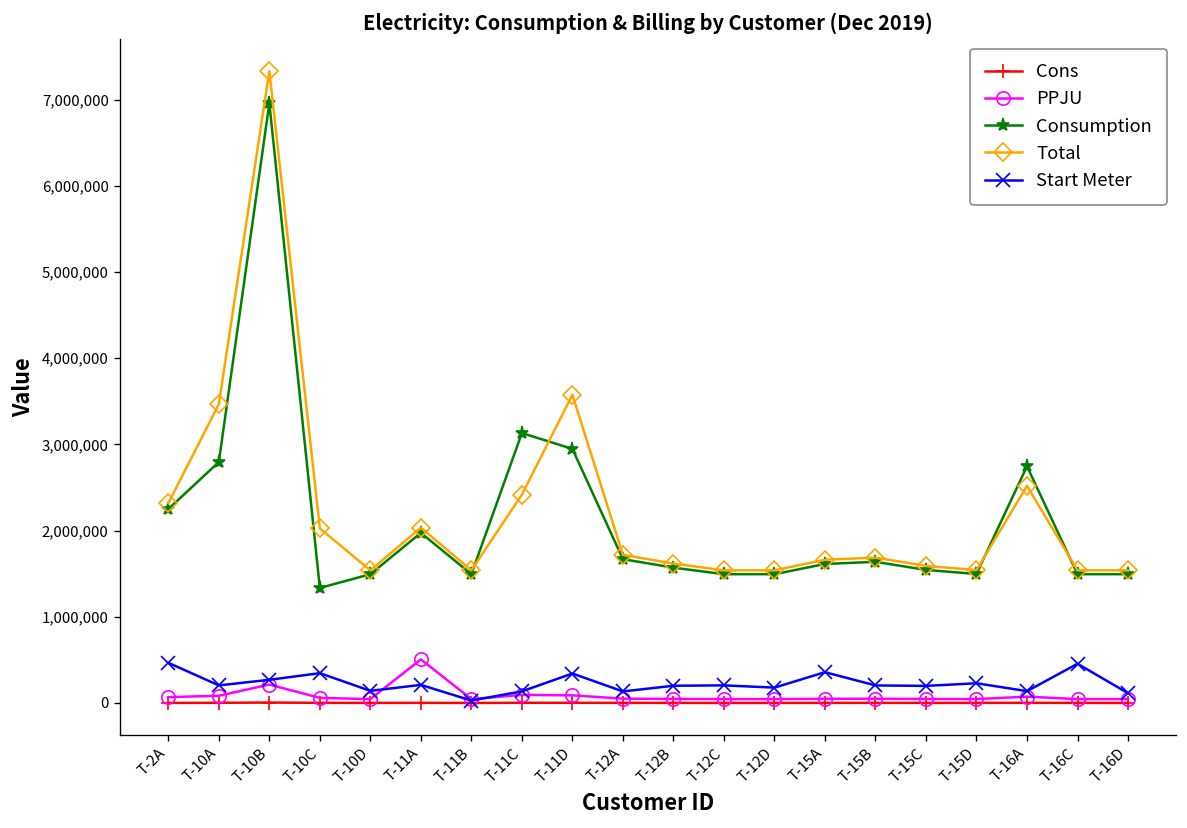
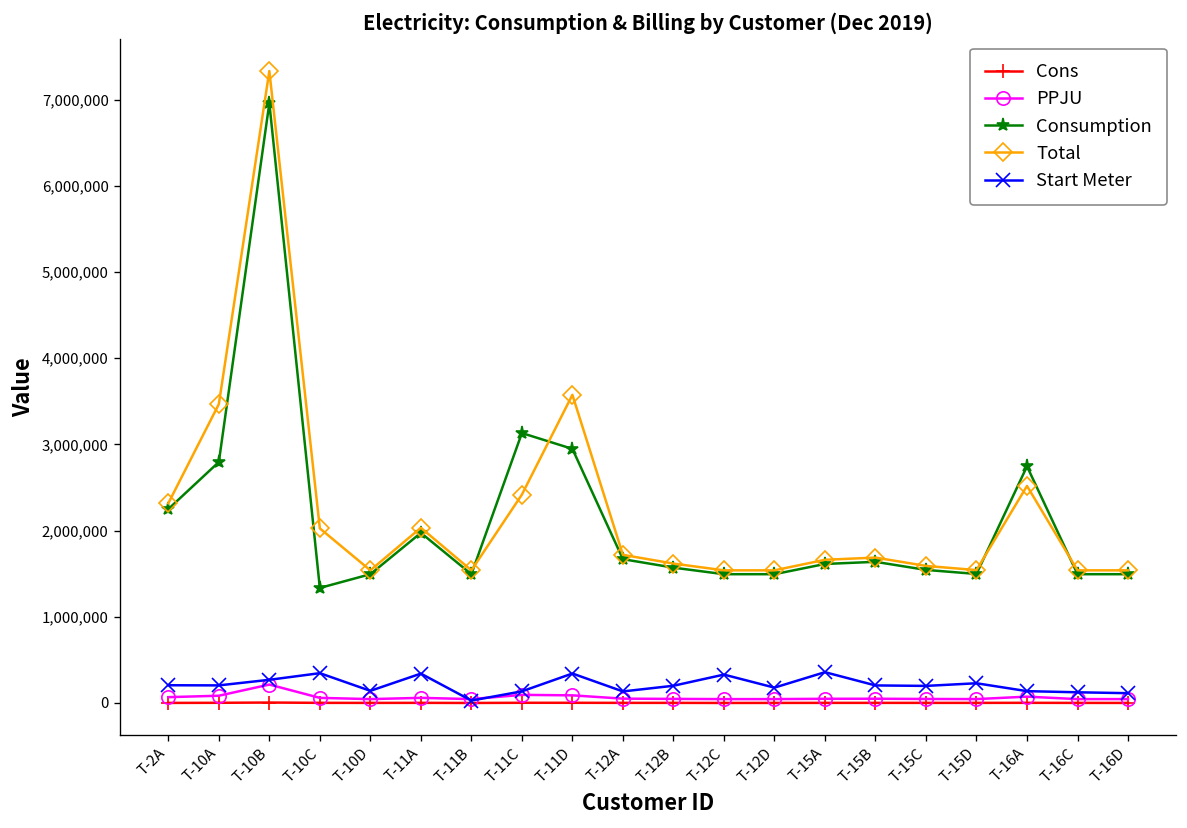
Start Meter, T-2A: 500,000 -> 200,000
PPJU, T-11A: 500,000 -> 100,000
Start Meter, T-11A: 200,000 -> 300,000
Start Meter, T-12C: 200,000 -> 300,000
Start Meter, T-16C: 500,000 -> 100,000
